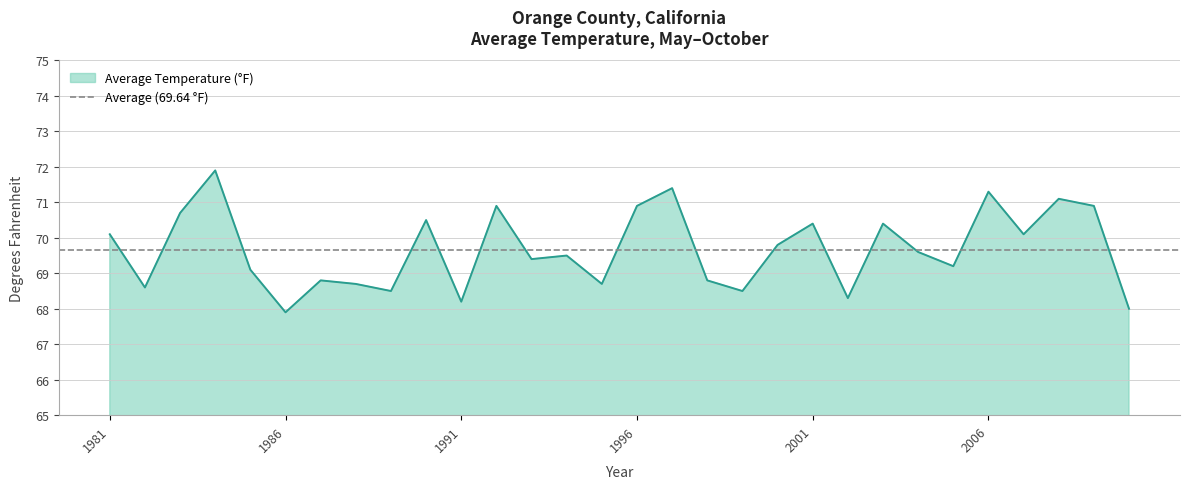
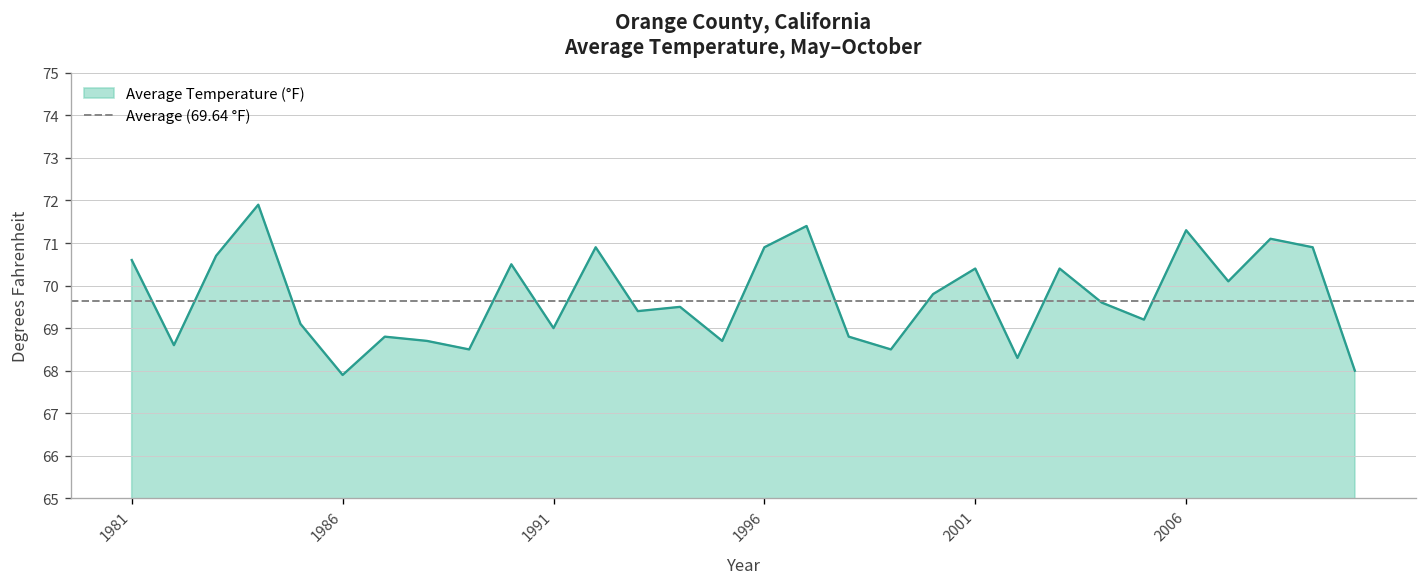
1981: 70.1 -> 70.6
1991: 68.2 -> 69.0
